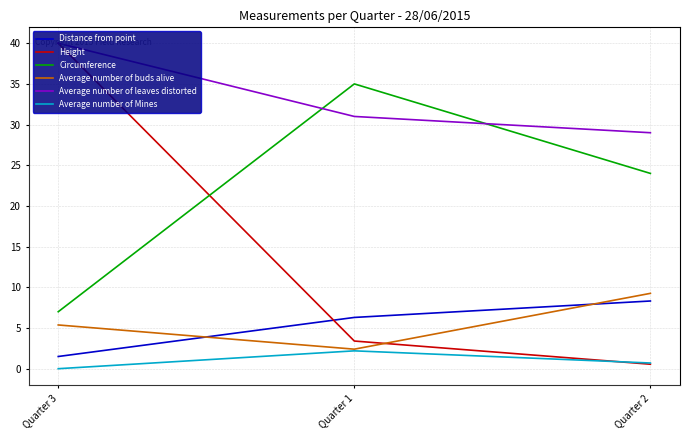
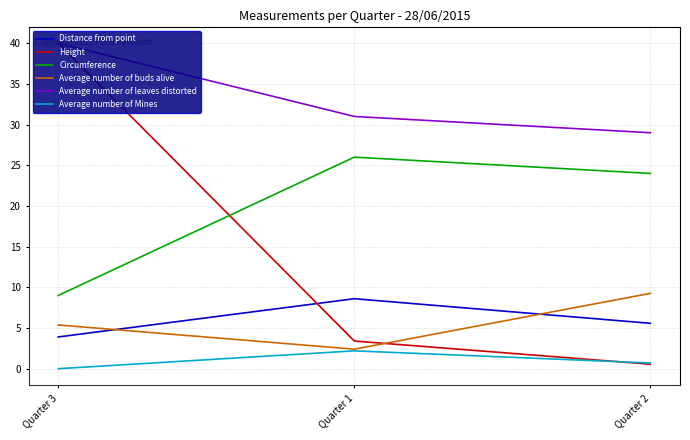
Distance from point, Quarter 3: 2 -> 4
Circumference, Quarter 3: 7 -> 9
Distance from point, Quarter 1: 6 -> 9
Circumference, Quarter 1: 35 -> 26
Distance from point, Quarter 2: 8 -> 6
